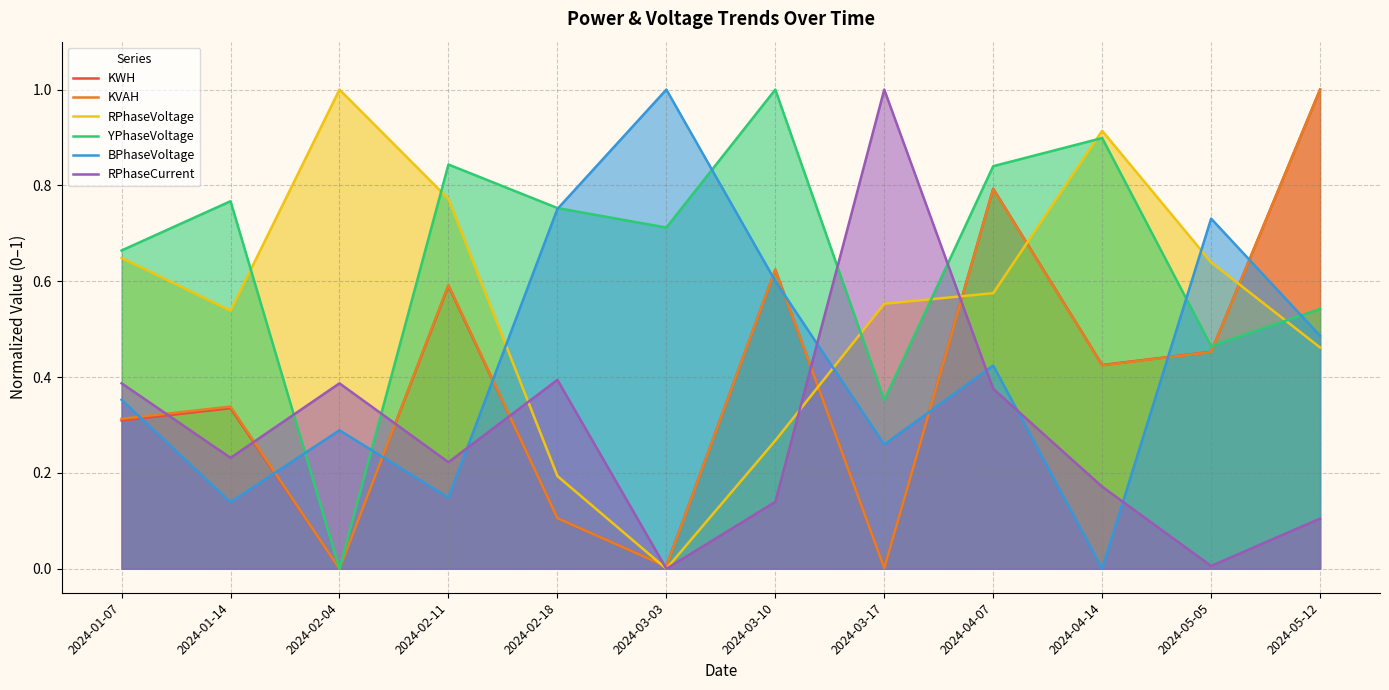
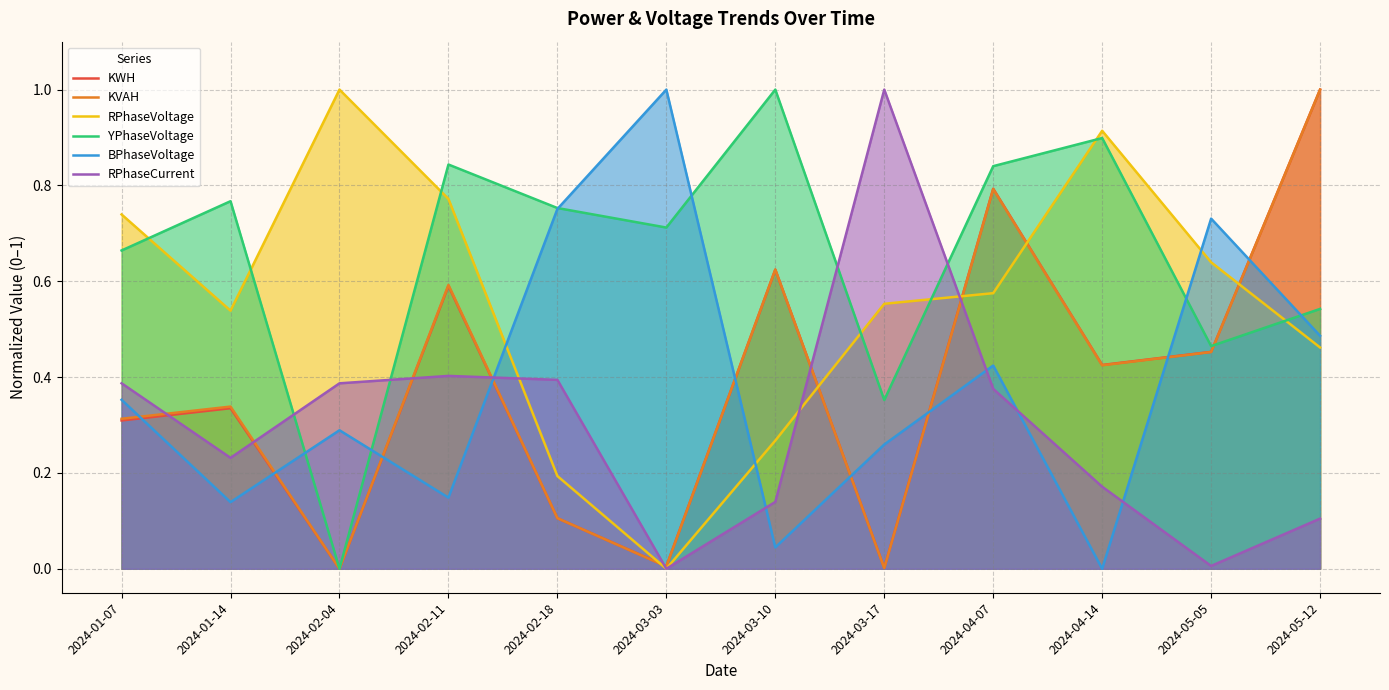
RPhaseVoltage, 2024-01-07: 0.65 -> 0.74
RPhaseCurrent, 2024-02-11: 0.22 -> 0.40
BPhaseVoltage, 2024-03-10: 0.60 -> 0.04
